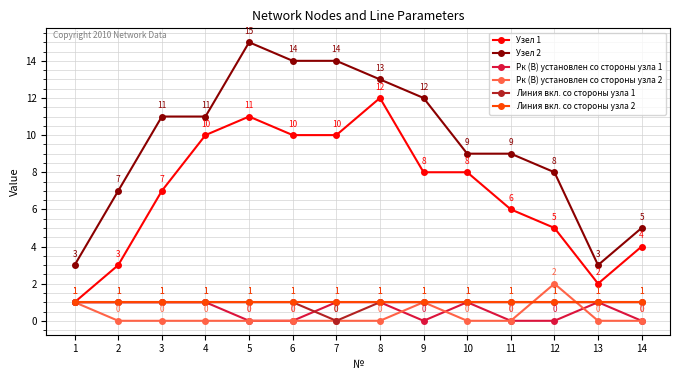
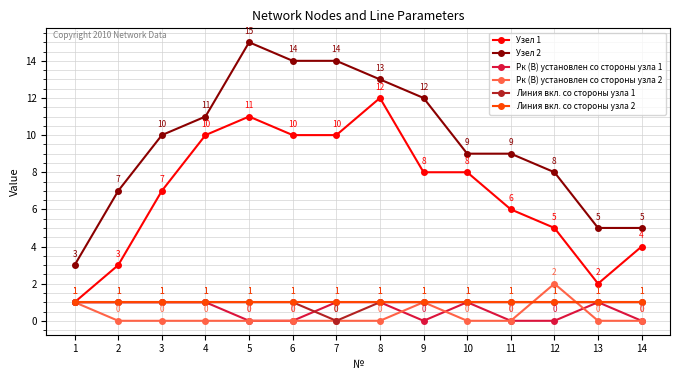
Узел 2, 3: 11 -> 10
Узел 2, 13: 3 -> 5
